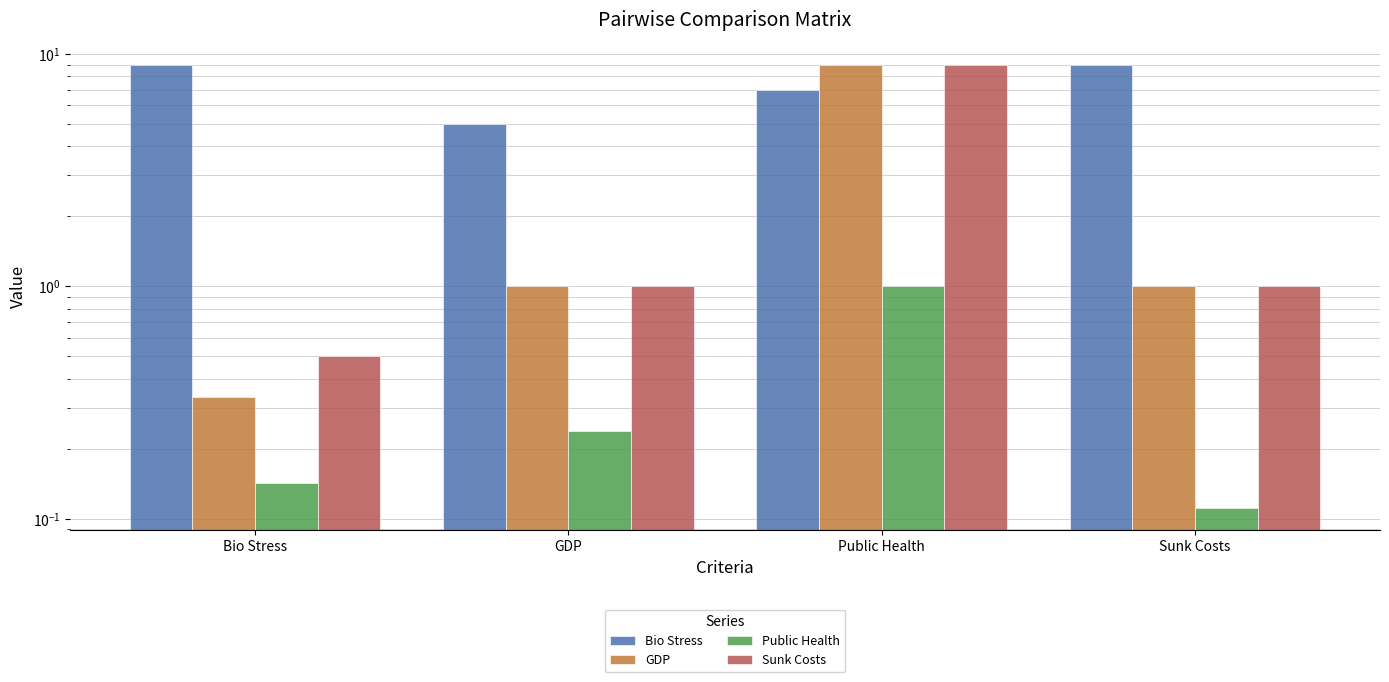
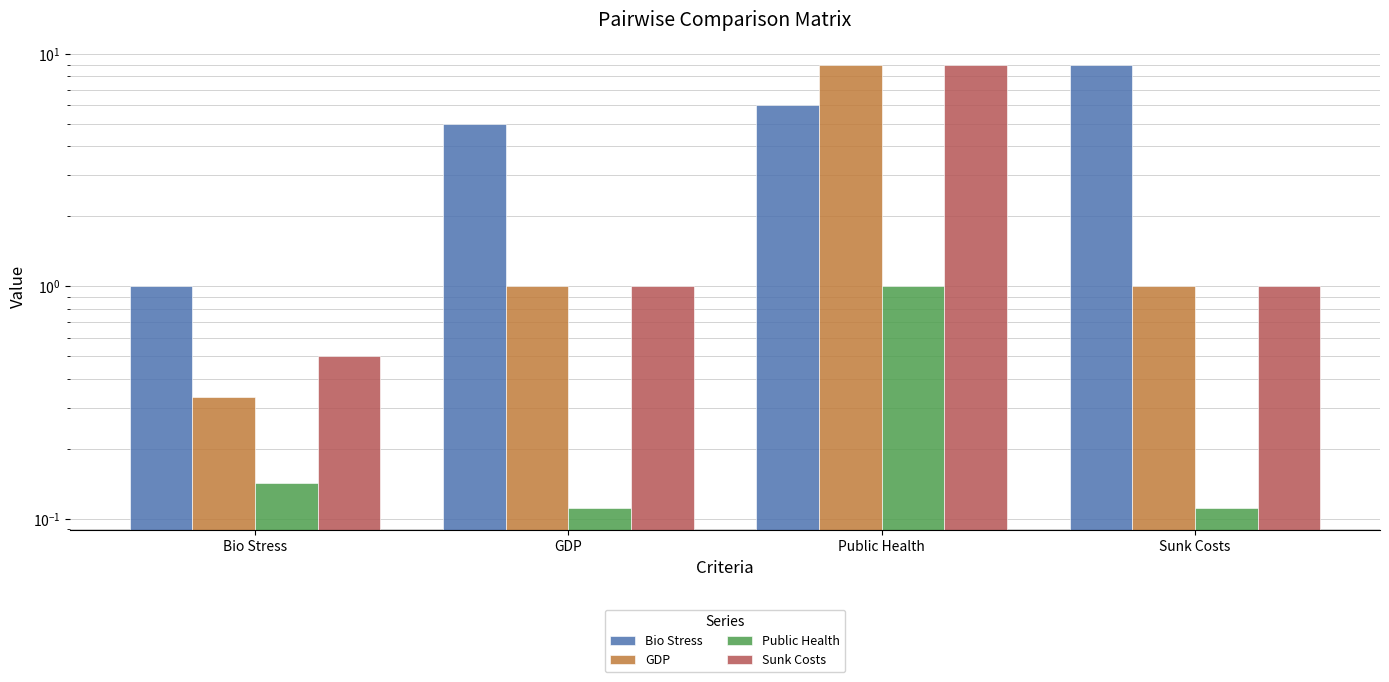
Bio Stress, Bio Stress: 9 -> 1
Public Health, GDP: 0.24 -> 0.11
Bio Stress, Public Health: 7 -> 6
